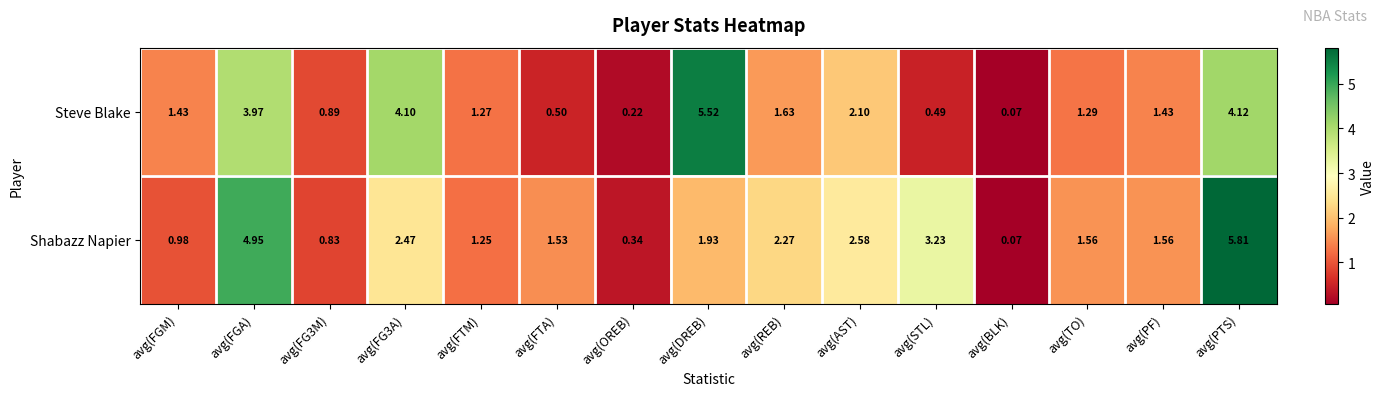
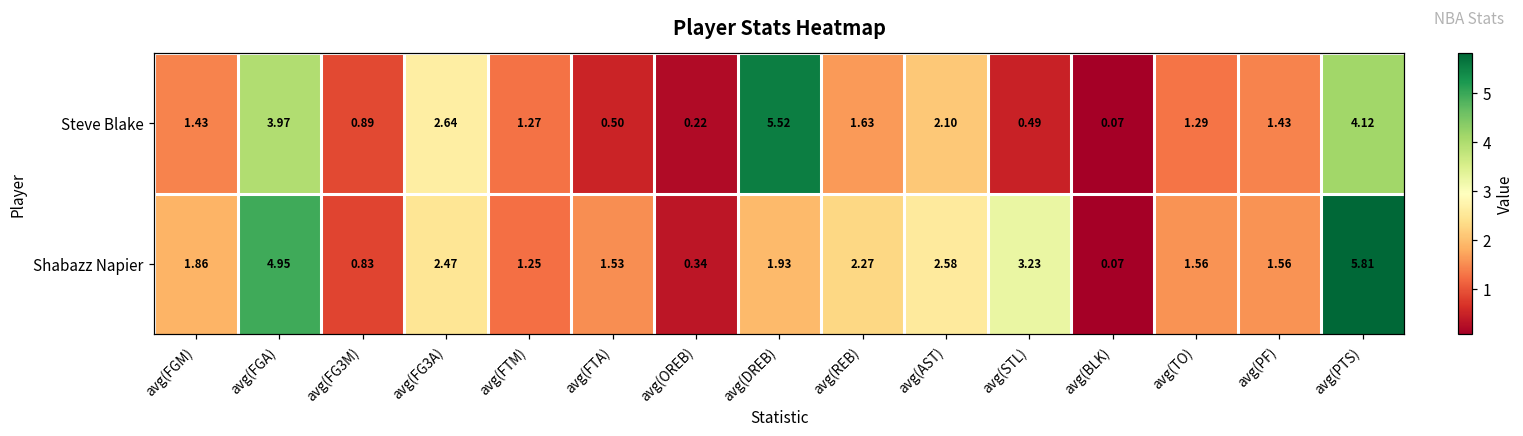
Steve Blake, avg(FG3A): 4.10 -> 2.64
Shabazz Napier, avg(FGM): 0.98 -> 1.86
